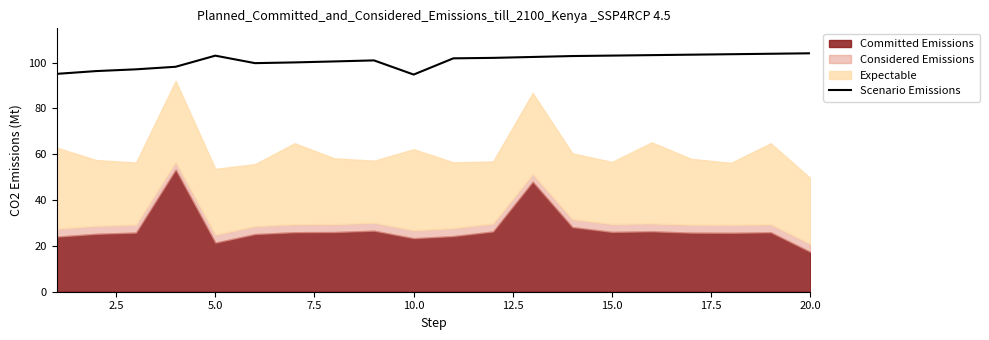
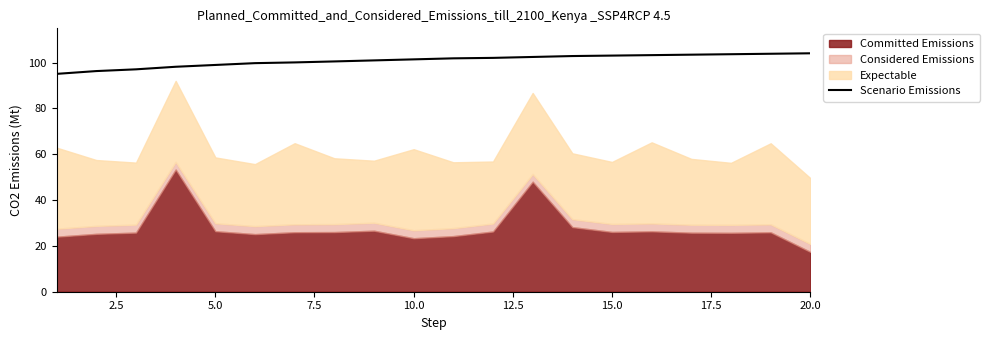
Scenario Emissions, 5.0: 103 -> 99
Committed Emissions, 5.0: 21 -> 26
Scenario Emissions, 10.0: 95 -> 101
